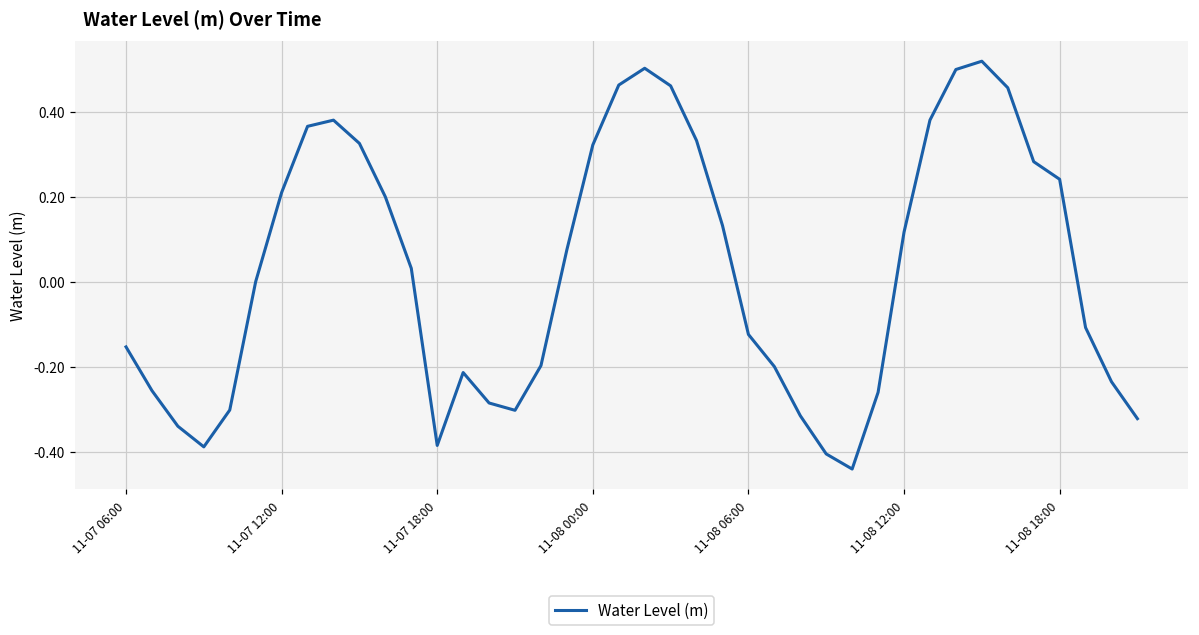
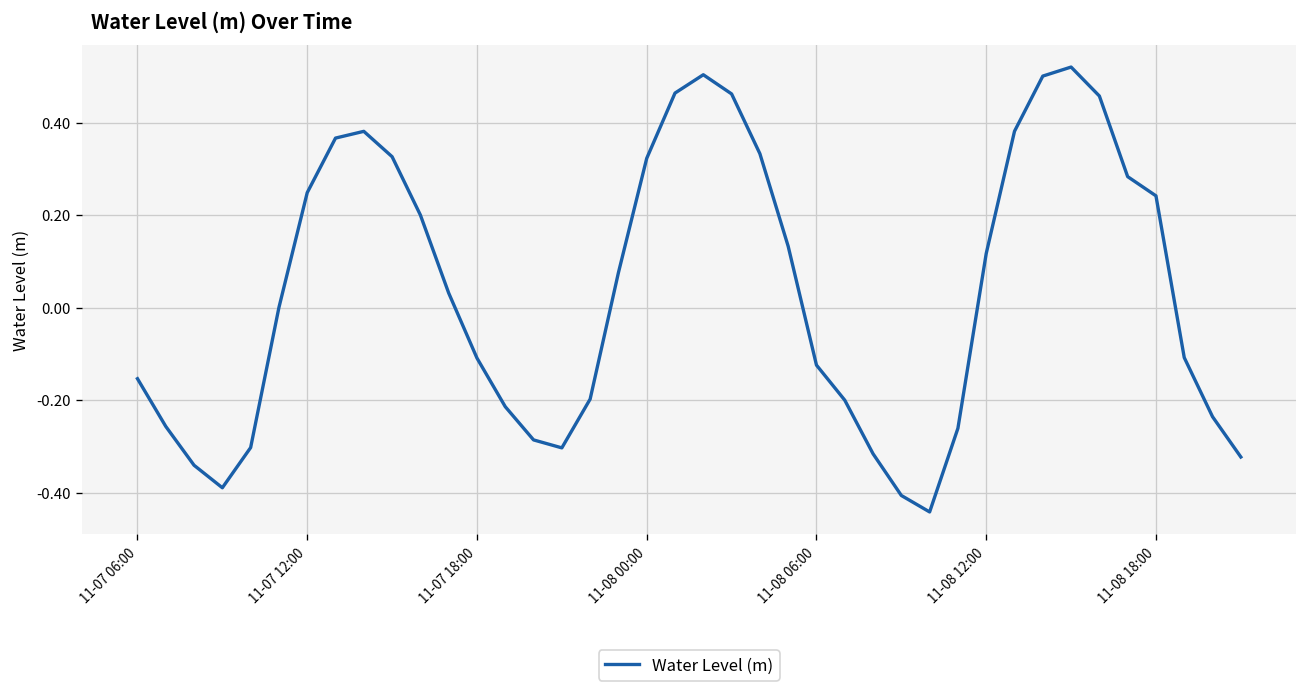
11-07 12:00: 0.21 -> 0.25
11-07 18:00: -0.39 -> -0.11
